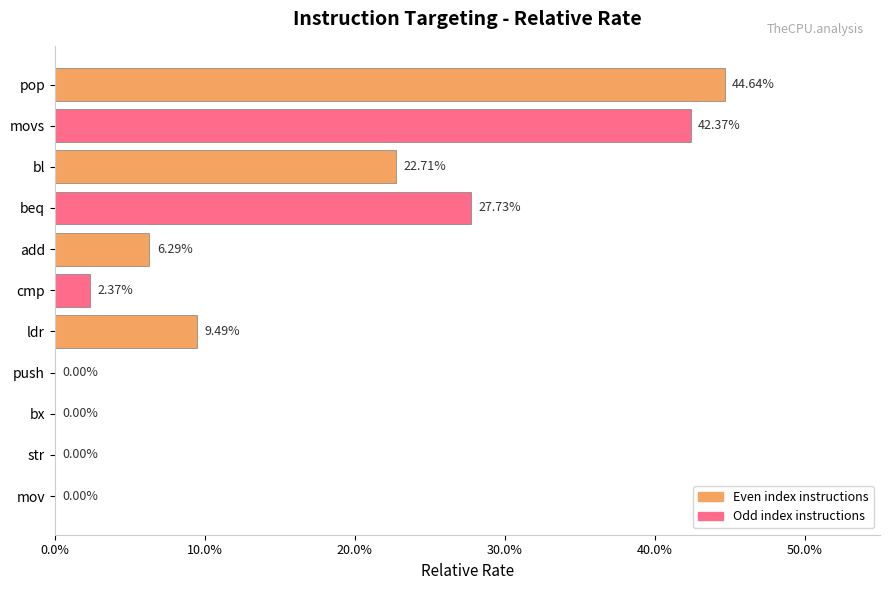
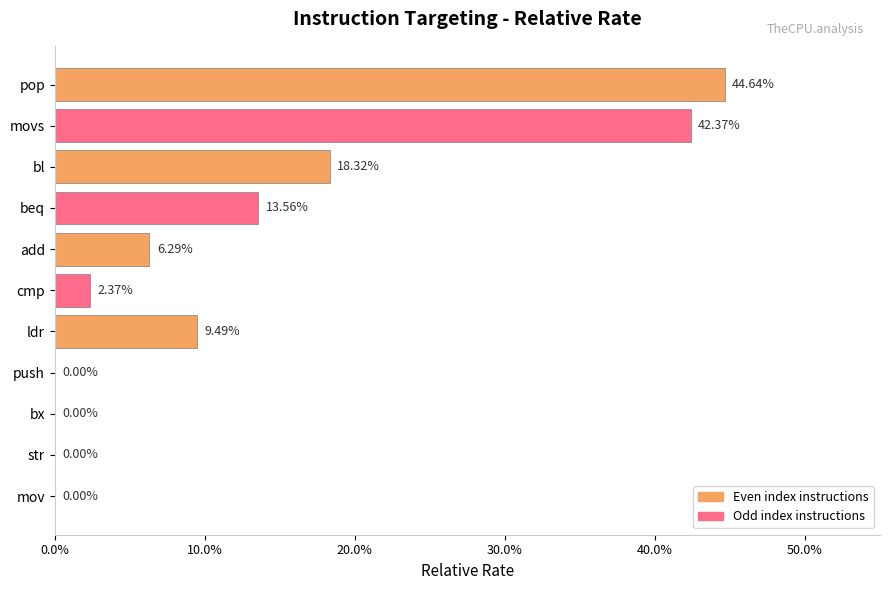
bl: 22.71% -> 18.32%
beq: 27.73% -> 13.56%
